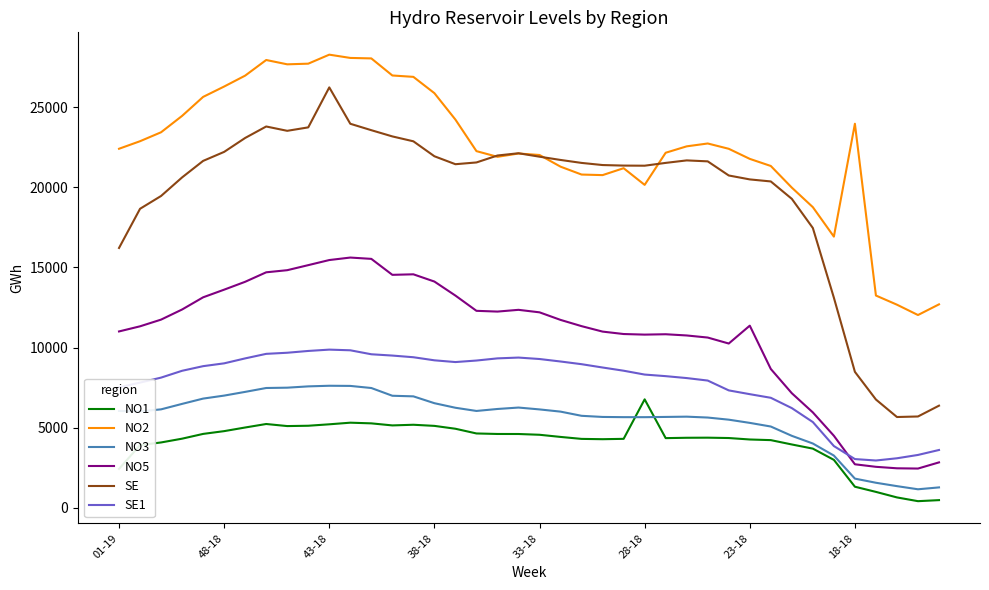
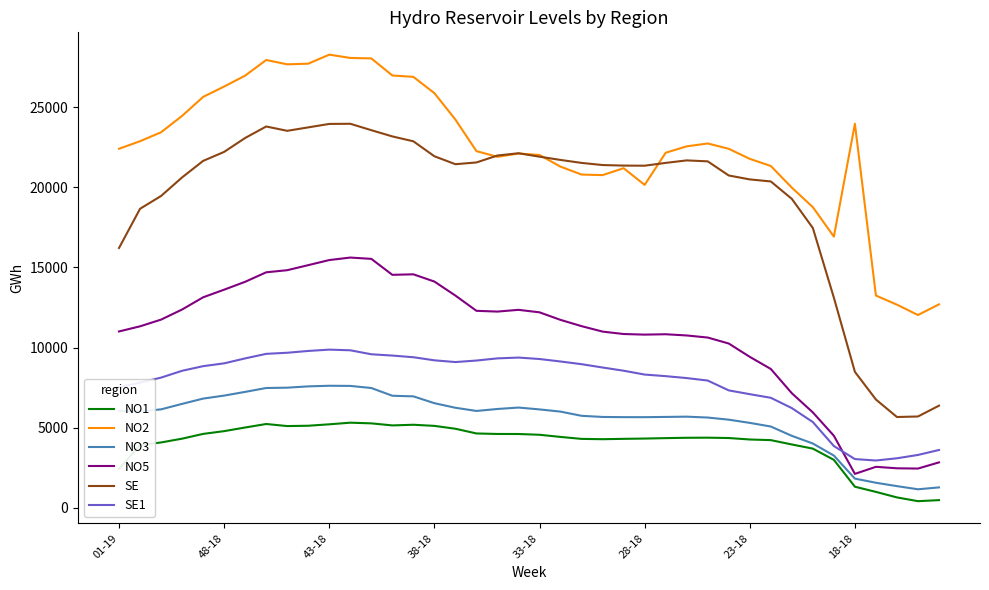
SE, 43-18: 26200 -> 24000
NO1, 28-18: 6800 -> 4300
NO5, 23-18: 11400 -> 9400
NO5, 18-18: 2700 -> 2100
